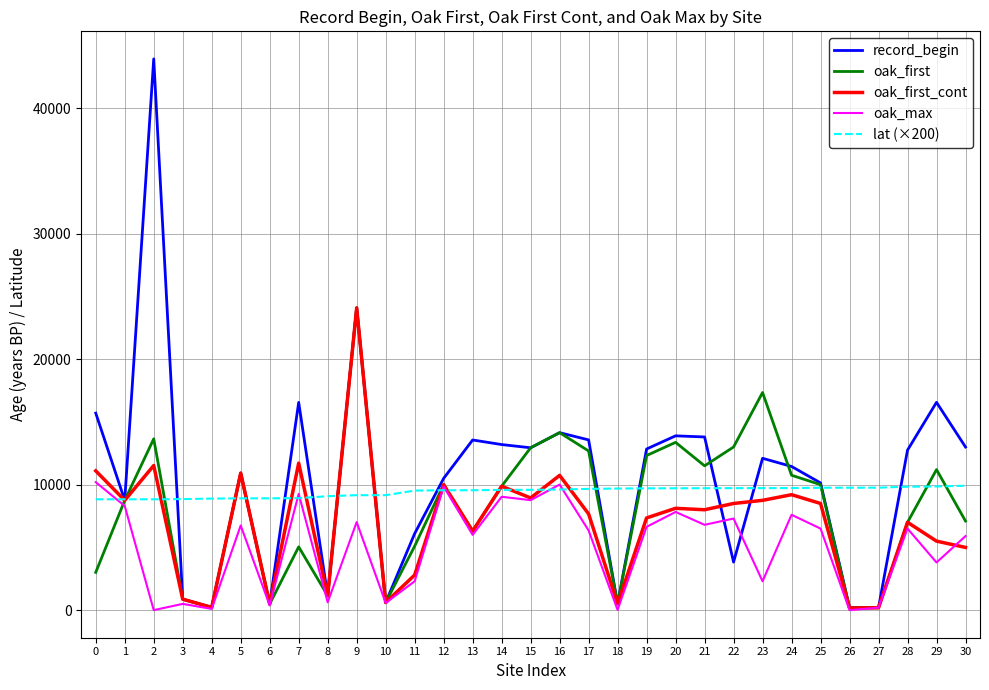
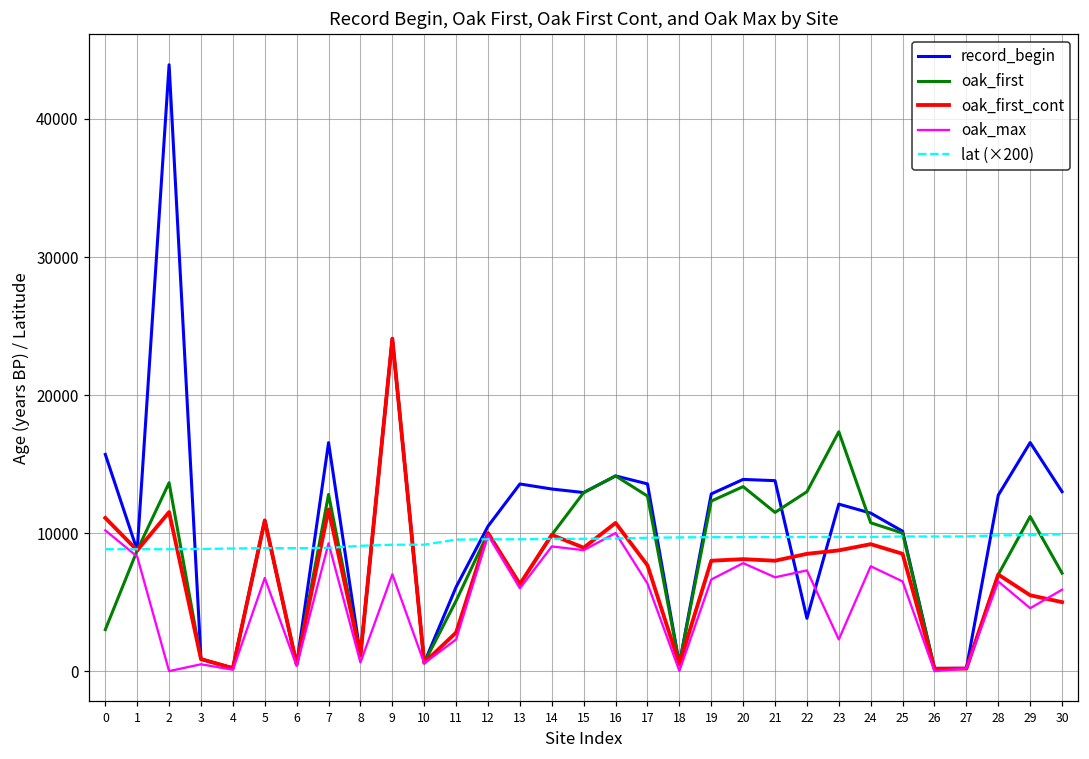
oak_first, 7: 5000 -> 12800
oak_first_cont, 19: 7400 -> 8000
oak_max, 29: 3800 -> 4600
